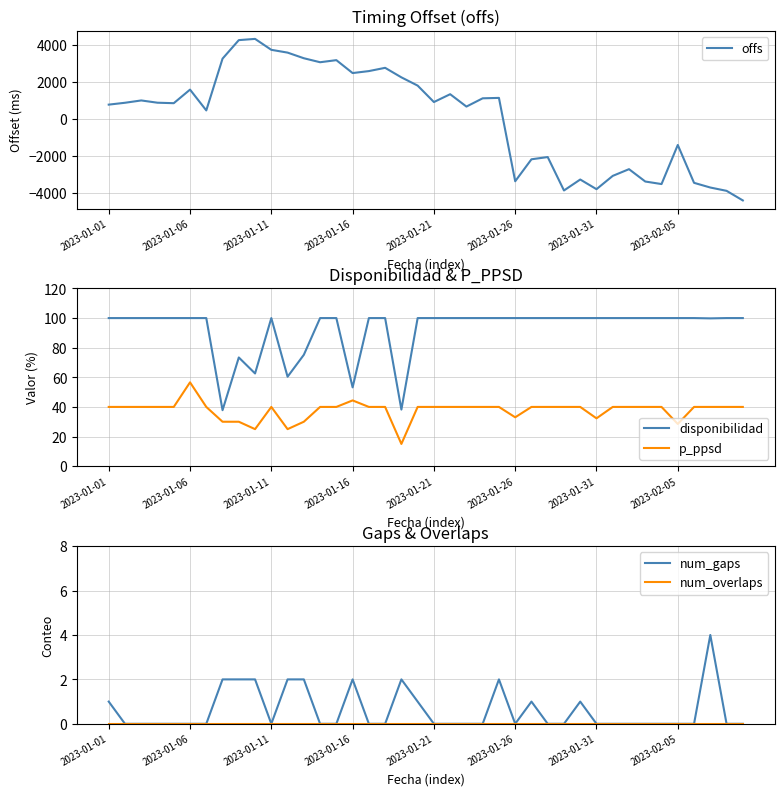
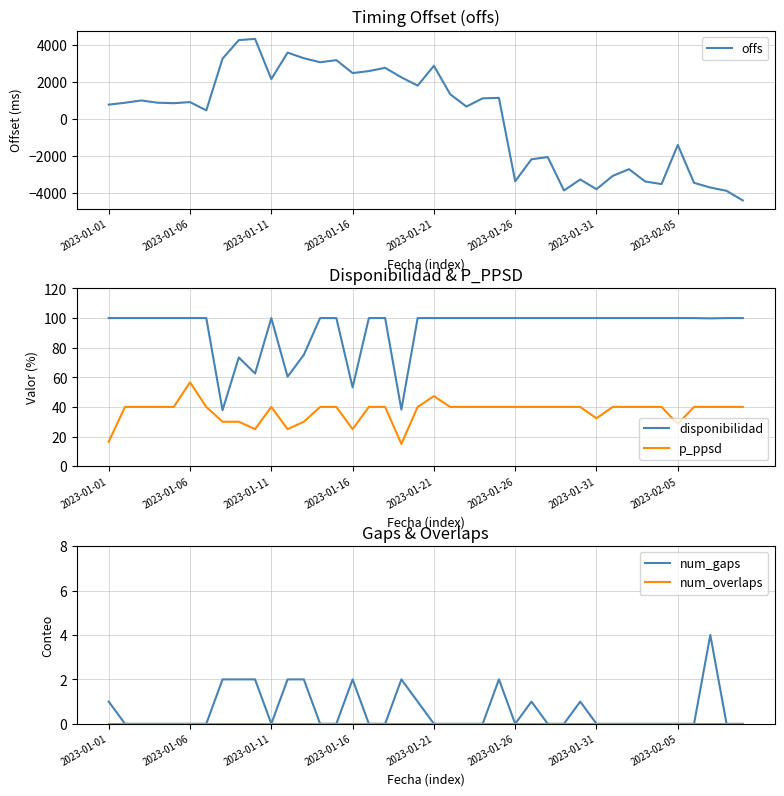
Timing Offset (offs), 2023-01-06: 1600 -> 900
Timing Offset (offs), 2023-01-11: 3700 -> 2200
Timing Offset (offs), 2023-01-21: 900 -> 2900
Disponibilidad & P_PPSD, p_ppsd, 2023-01-01: 40 -> 17
Disponibilidad & P_PPSD, p_ppsd, 2023-01-16: 44 -> 25
Disponibilidad & P_PPSD, p_ppsd, 2023-01-21: 40 -> 47
Disponibilidad & P_PPSD, p_ppsd, 2023-01-26: 33 -> 40
